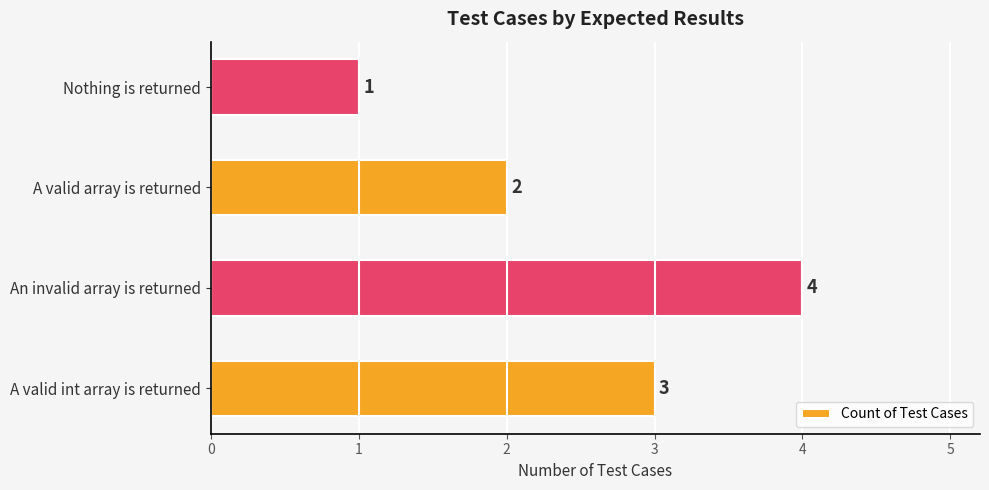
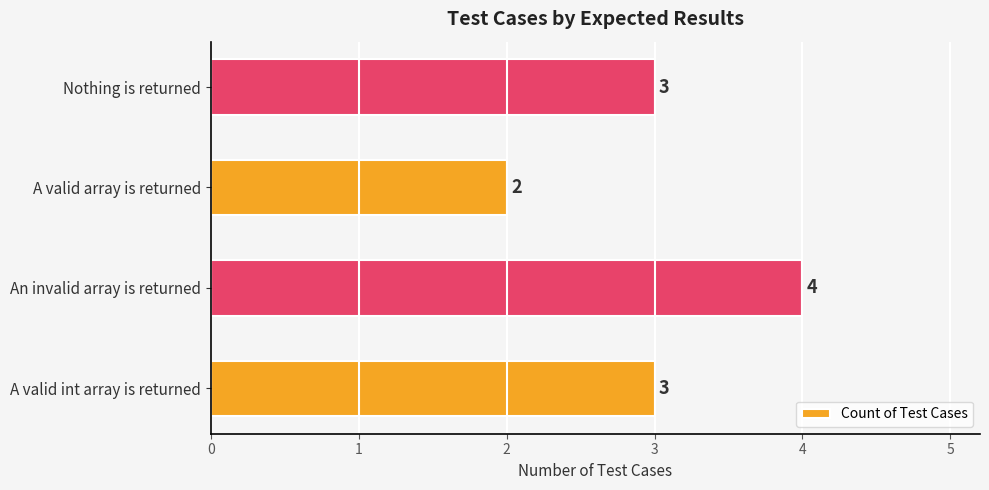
Nothing is returned: 1 -> 3
